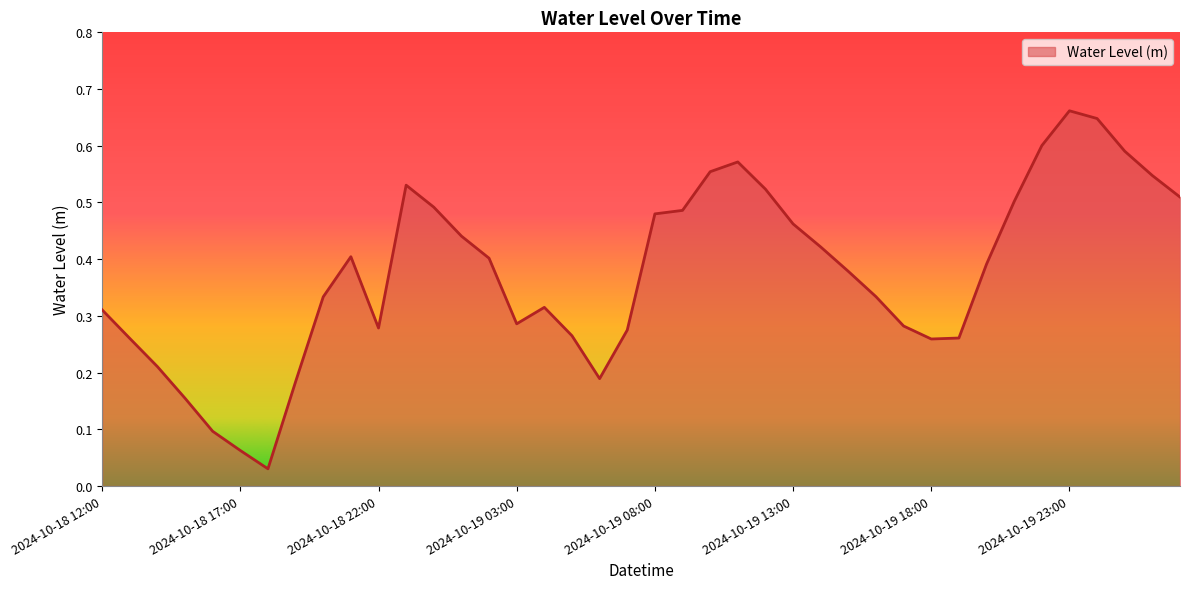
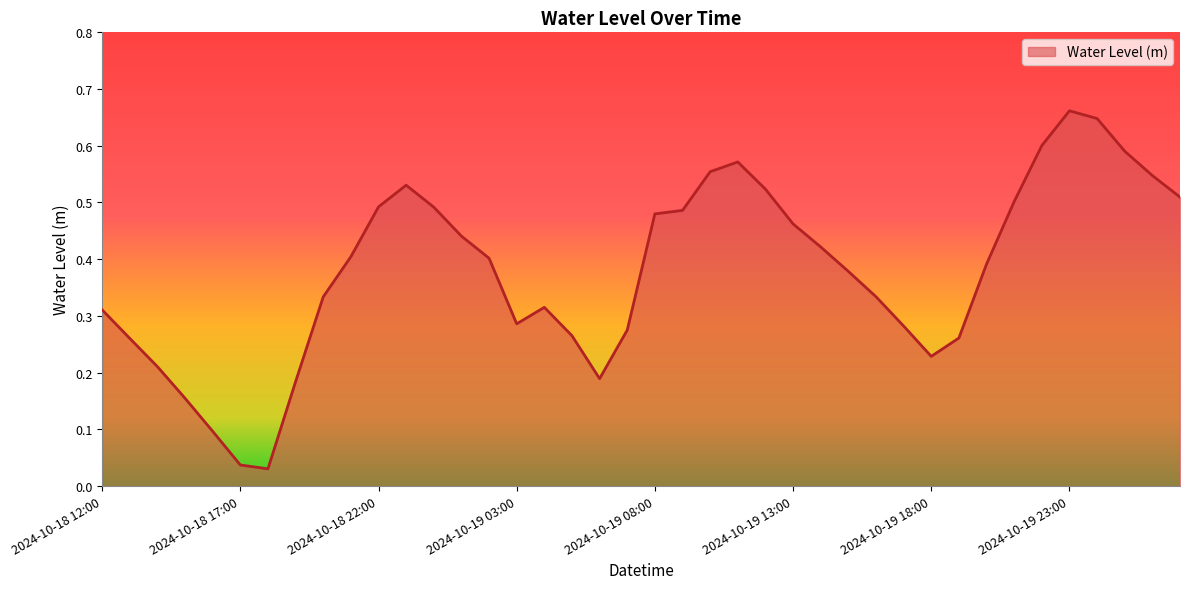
2024-10-18 17:00: 0.06 -> 0.04
2024-10-18 22:00: 0.28 -> 0.49
2024-10-19 18:00: 0.26 -> 0.23
